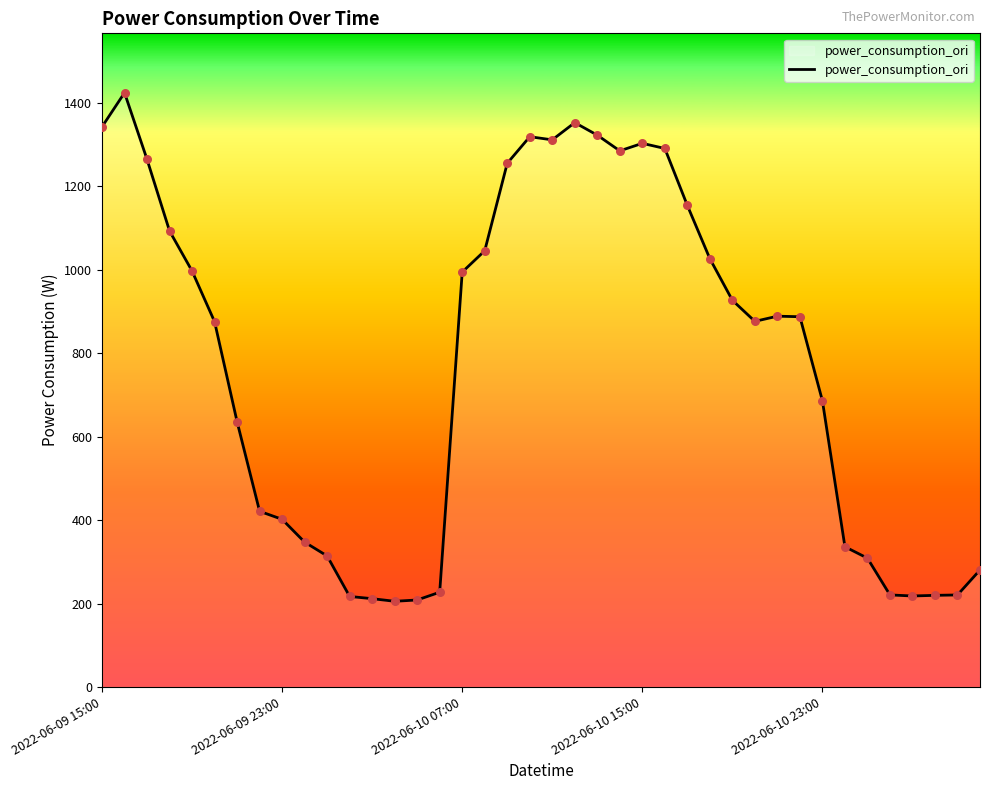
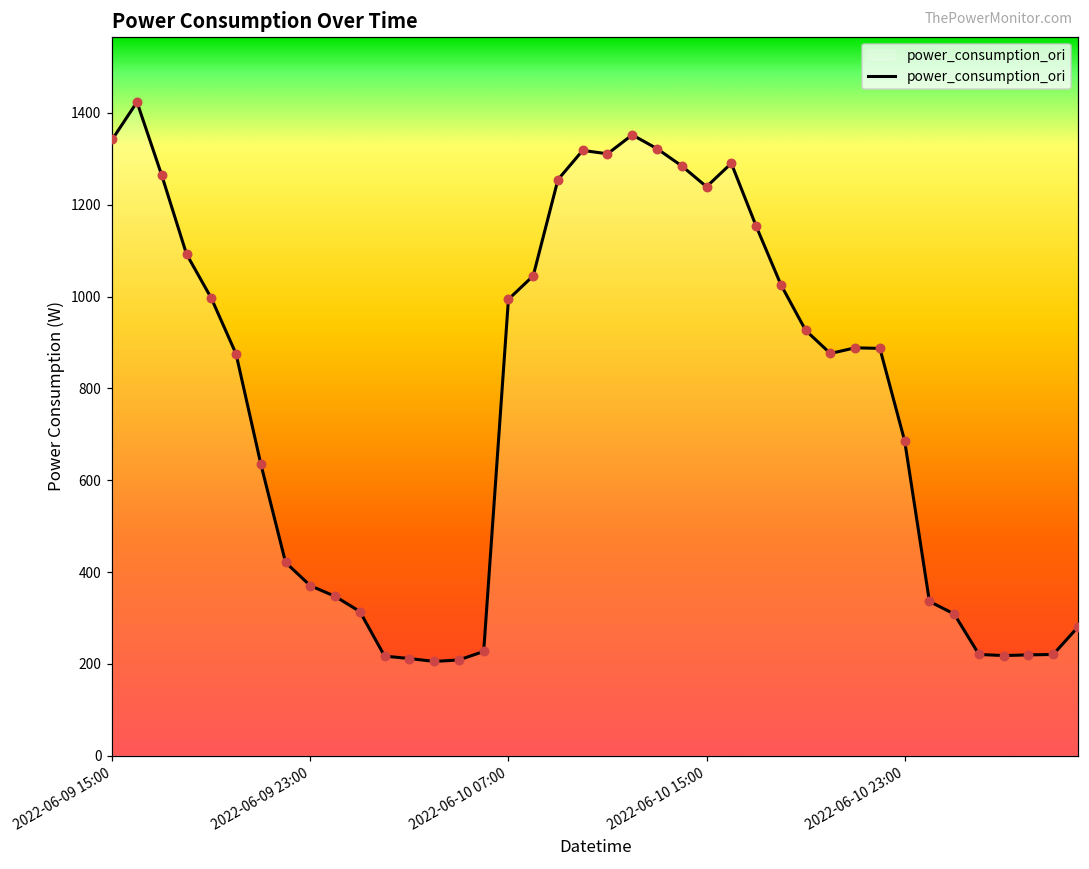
2022-06-09 23:00: 400 -> 370
2022-06-10 15:00: 1300 -> 1240
